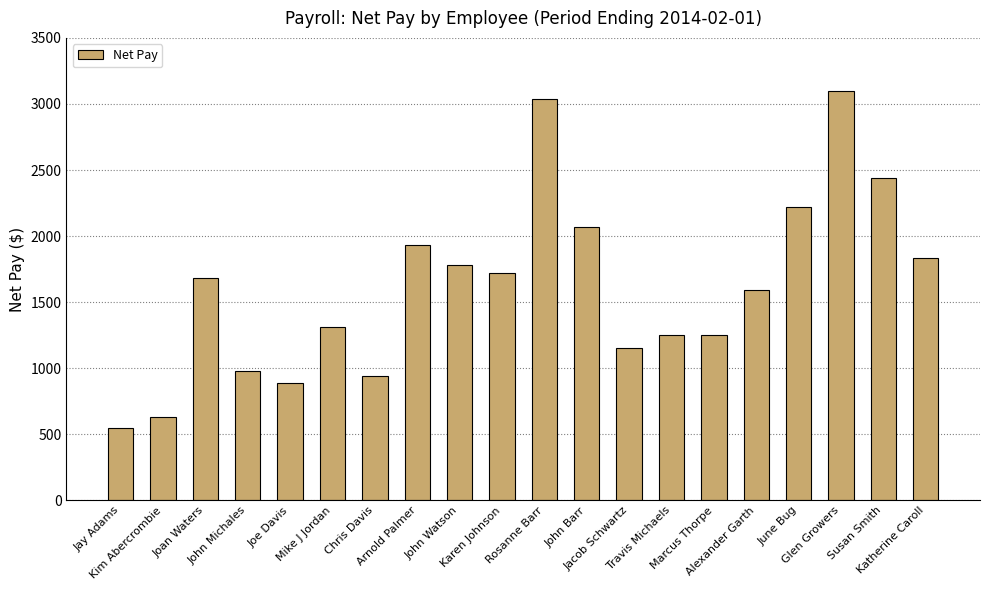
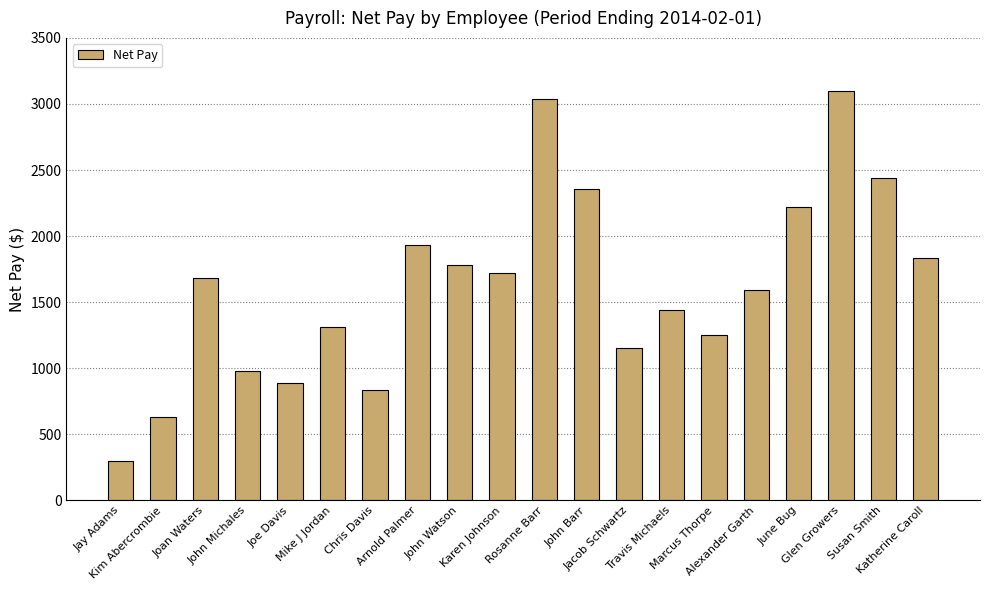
Jay Adams: 540 -> 300
Chris Davis: 940 -> 840
John Barr: 2070 -> 2350
Travis Michaels: 1250 -> 1440
